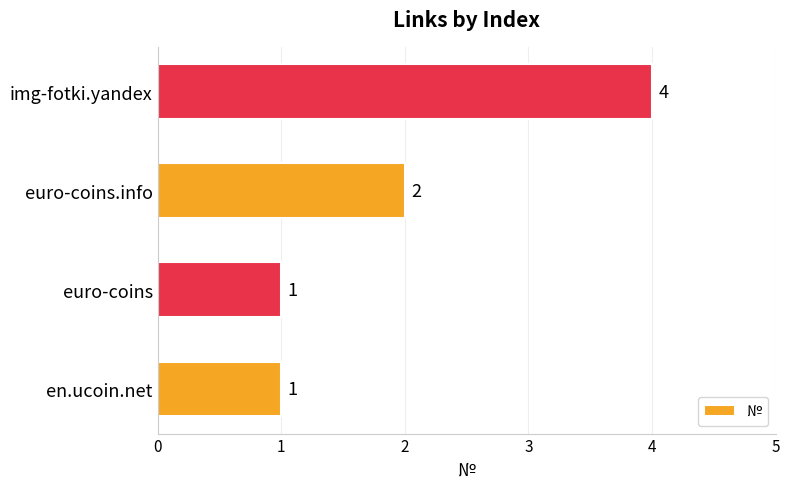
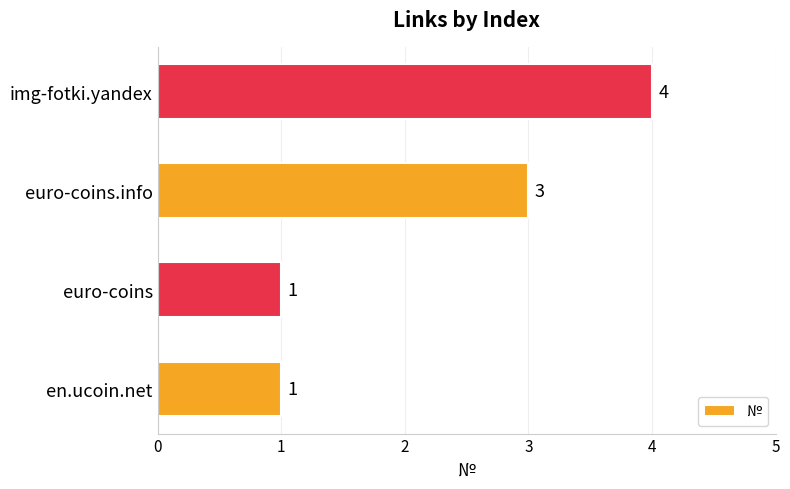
euro-coins.info: 2 -> 3
